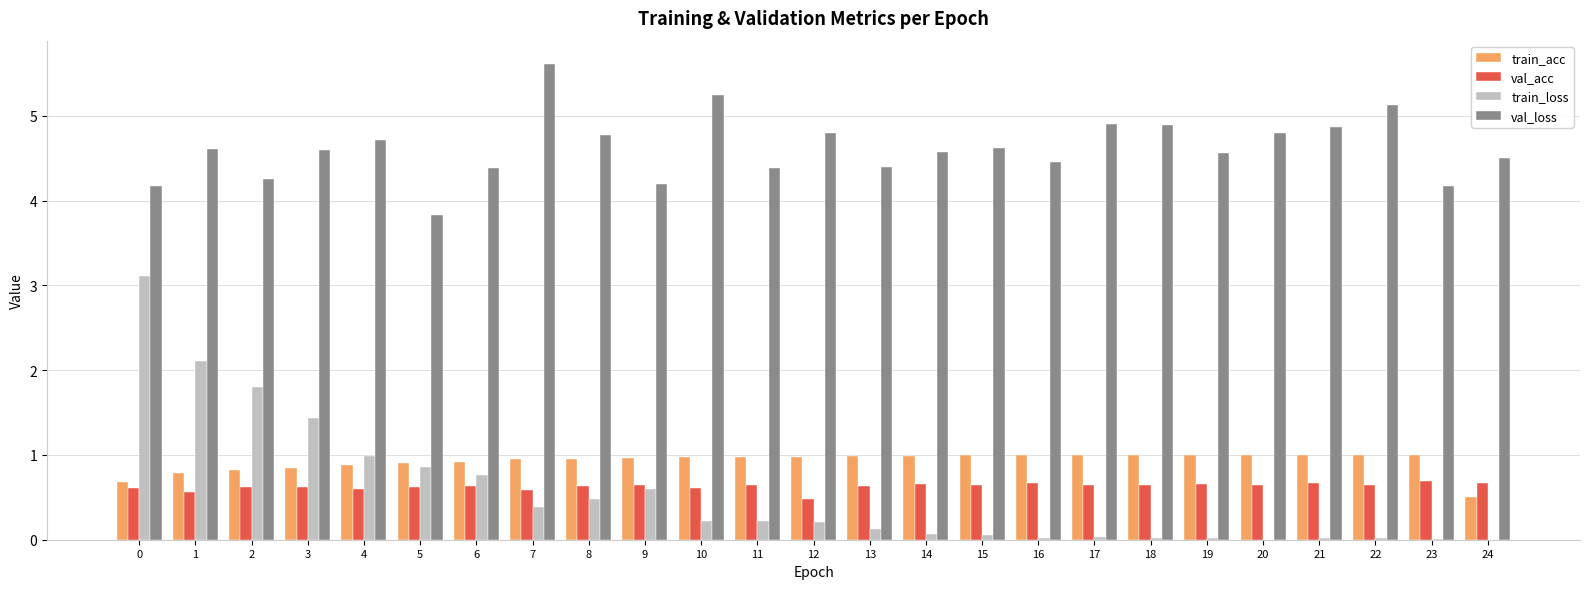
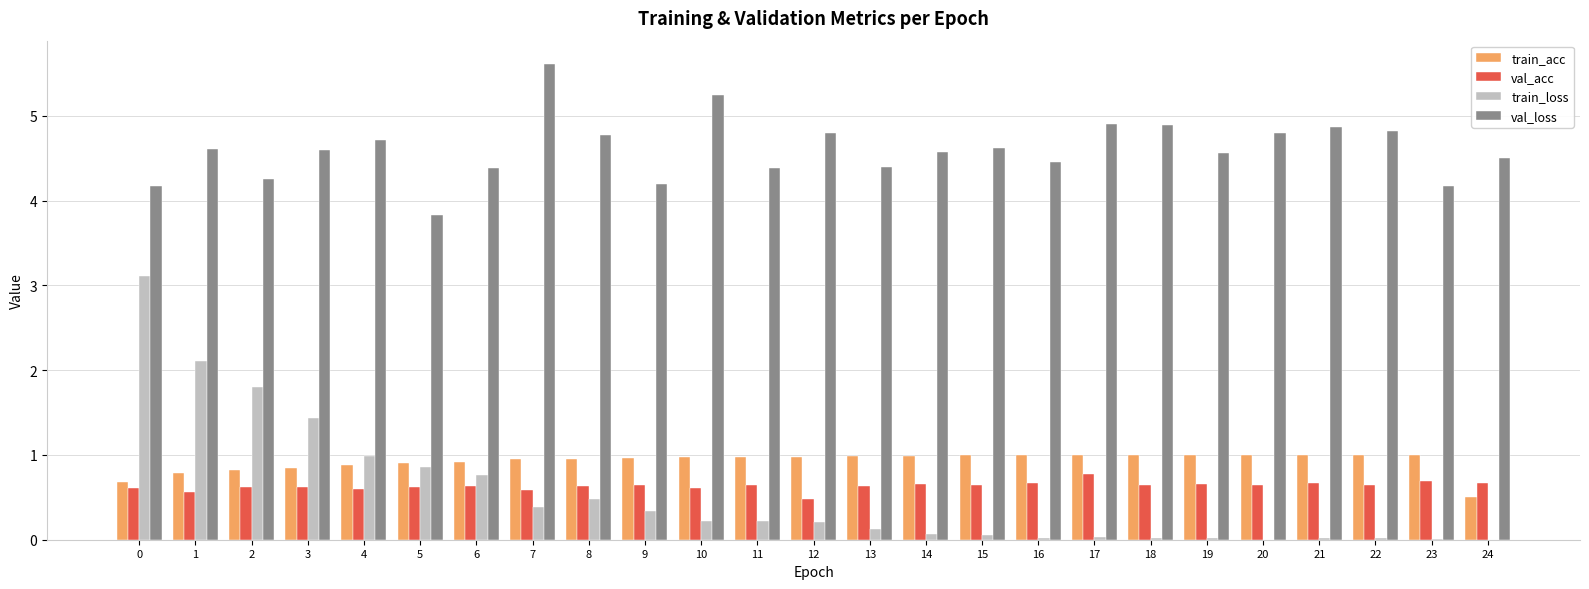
train_loss, 9: 0.6 -> 0.3
val_acc, 17: 0.6 -> 0.8
val_loss, 22: 5.1 -> 4.8
